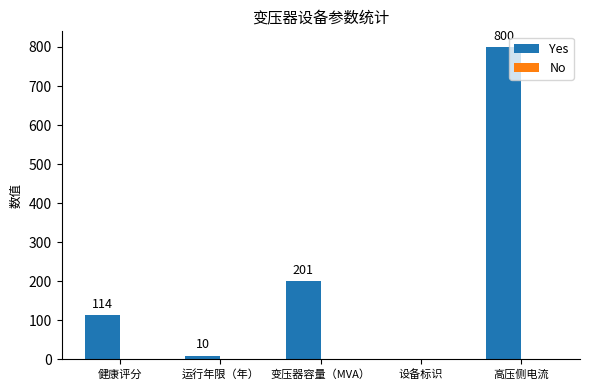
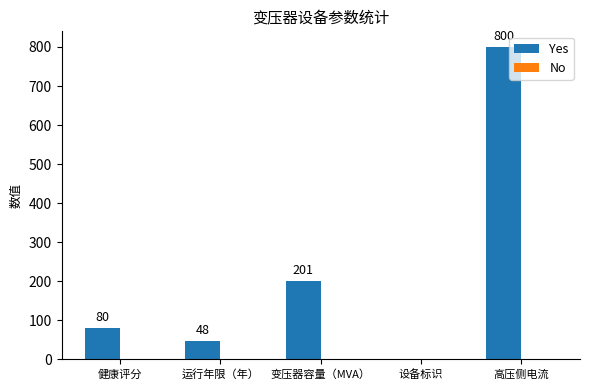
Yes, 健康评分: 114 -> 80
Yes, 运行年限（年）: 10 -> 48
